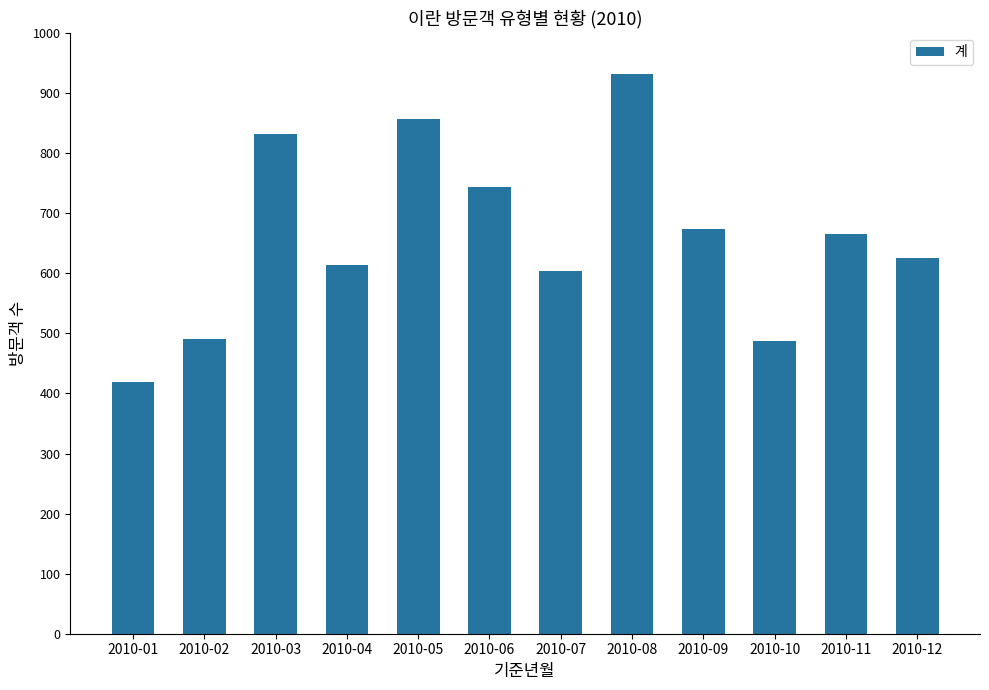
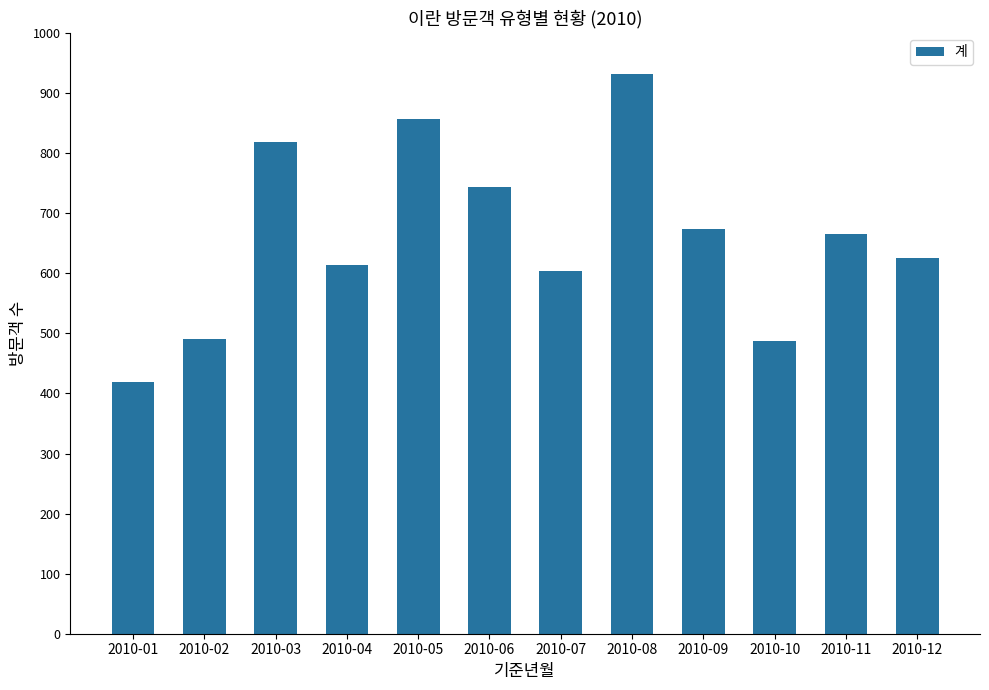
2010-03: 830 -> 820
